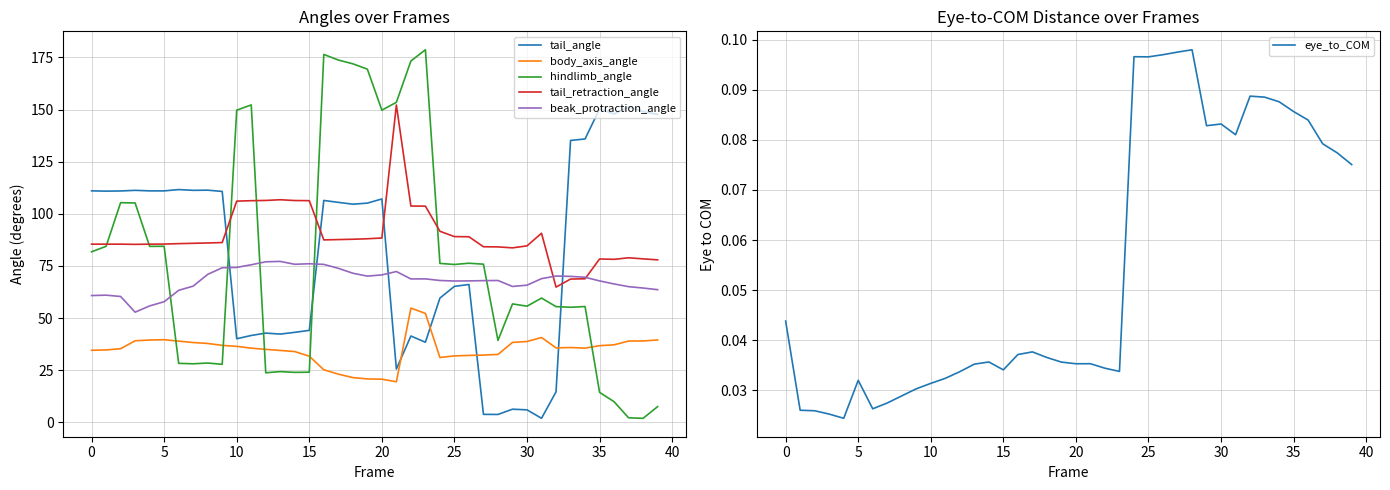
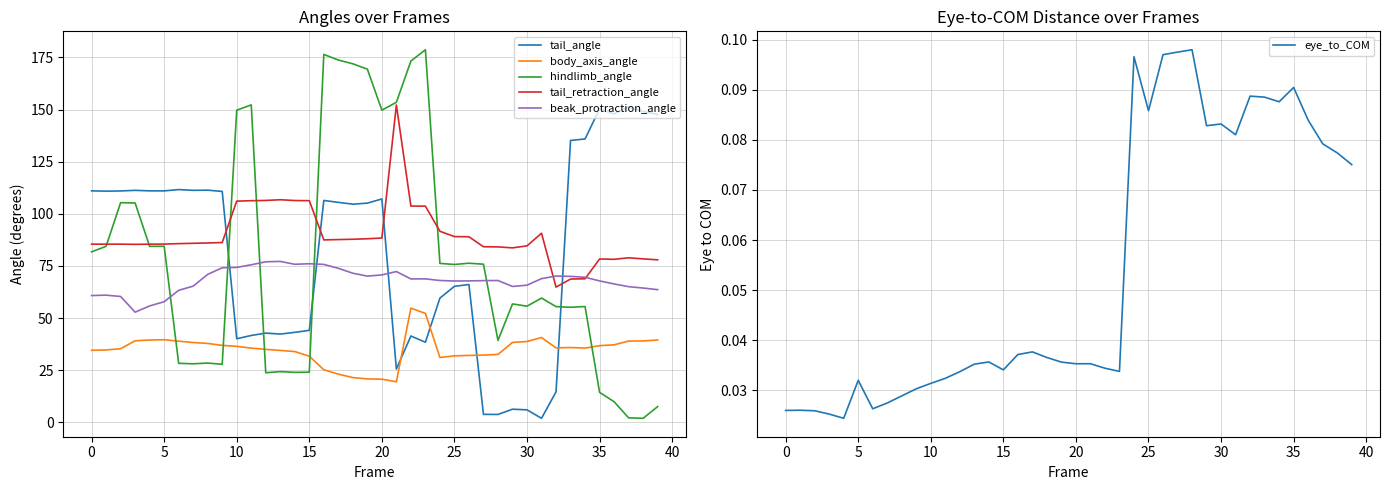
Eye-to-COM Distance over Frames, 0: 0.044 -> 0.026
Eye-to-COM Distance over Frames, 25: 0.097 -> 0.086
Eye-to-COM Distance over Frames, 35: 0.086 -> 0.090
